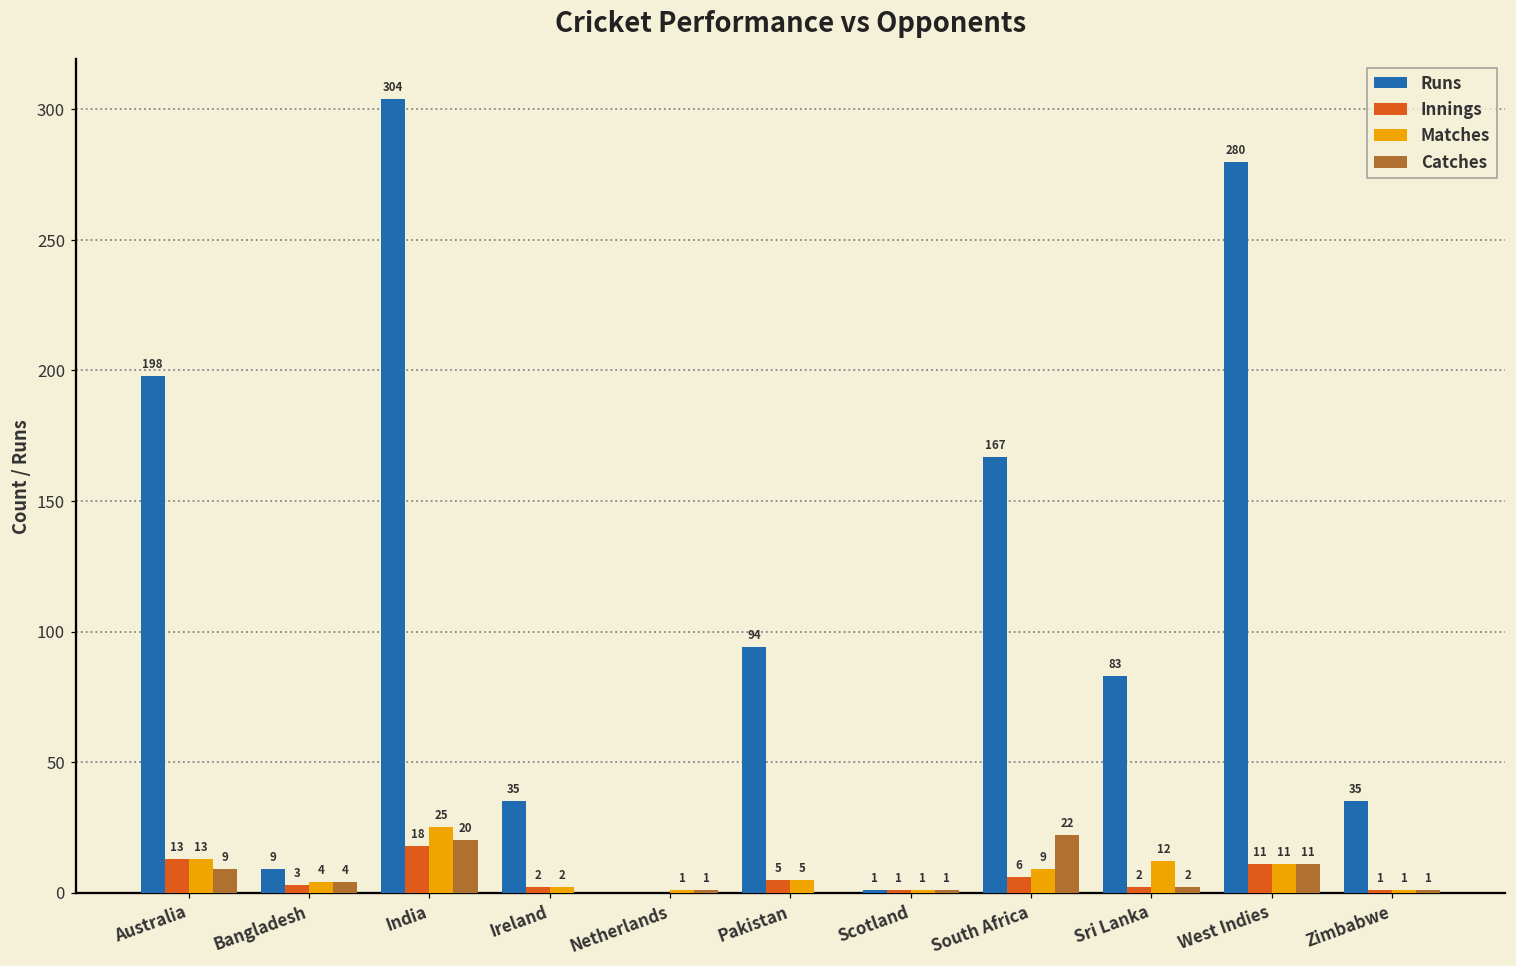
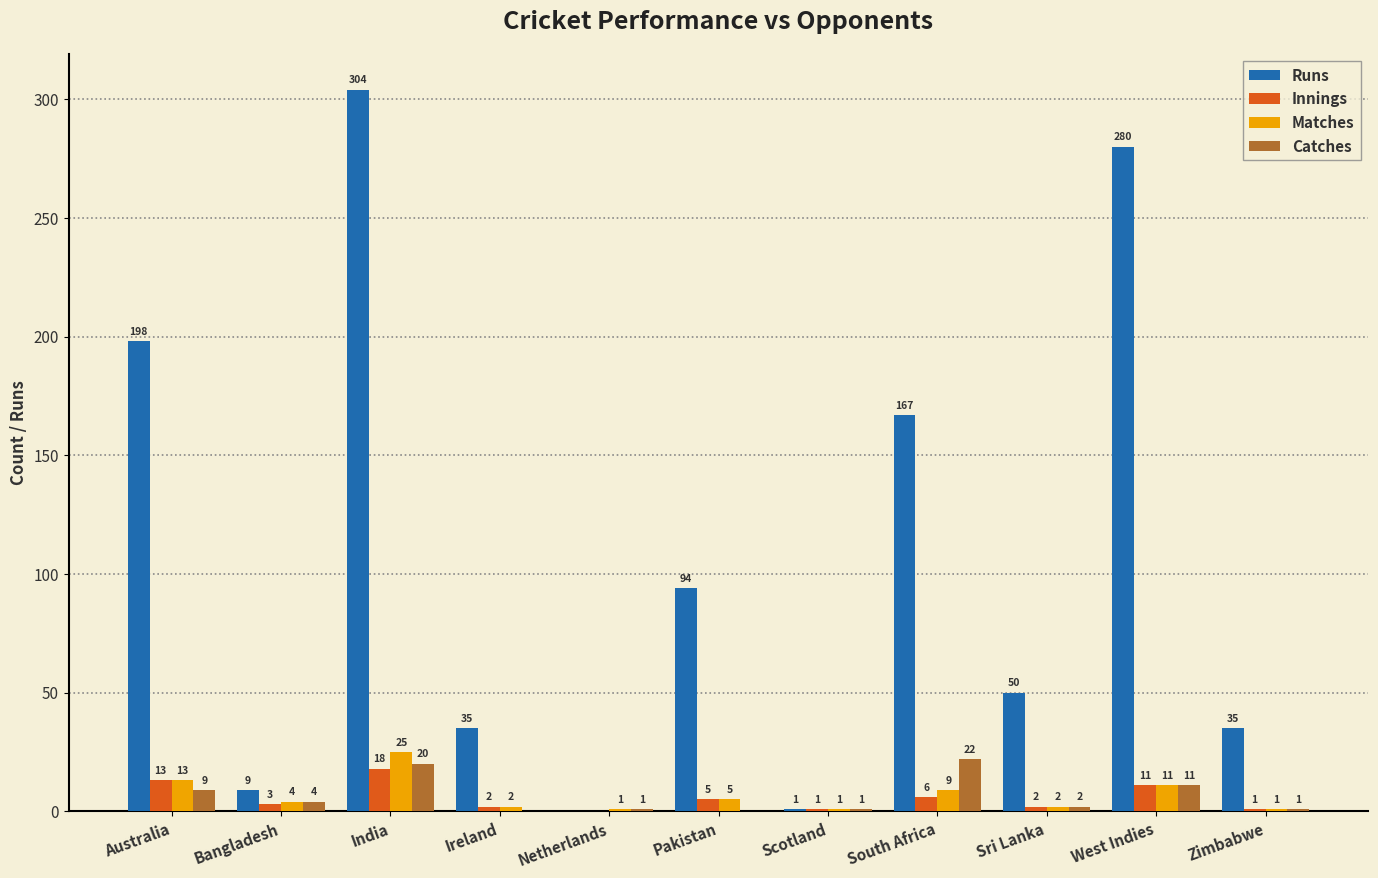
Runs, Sri Lanka: 83 -> 50
Matches, Sri Lanka: 12 -> 2
